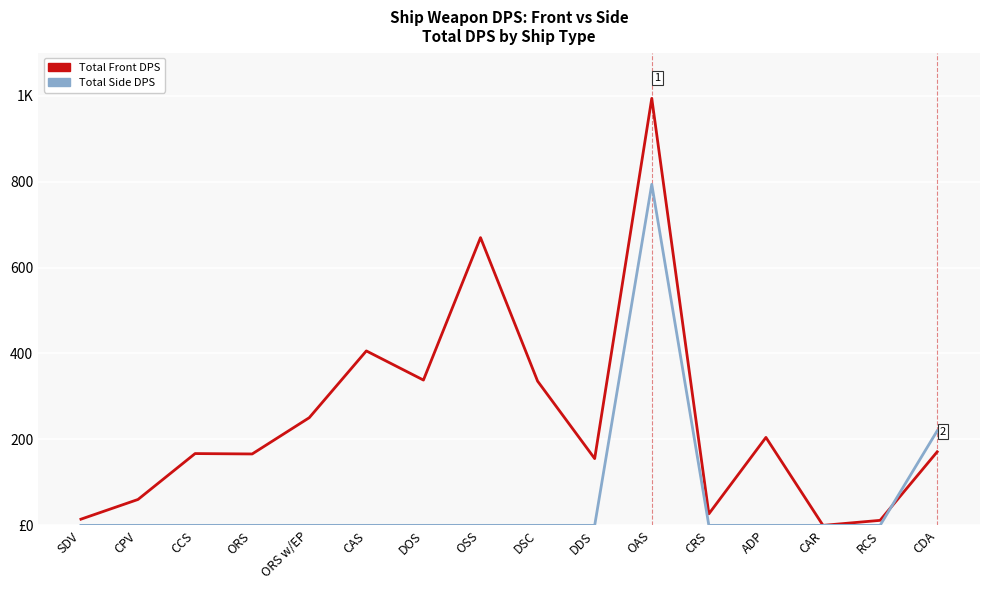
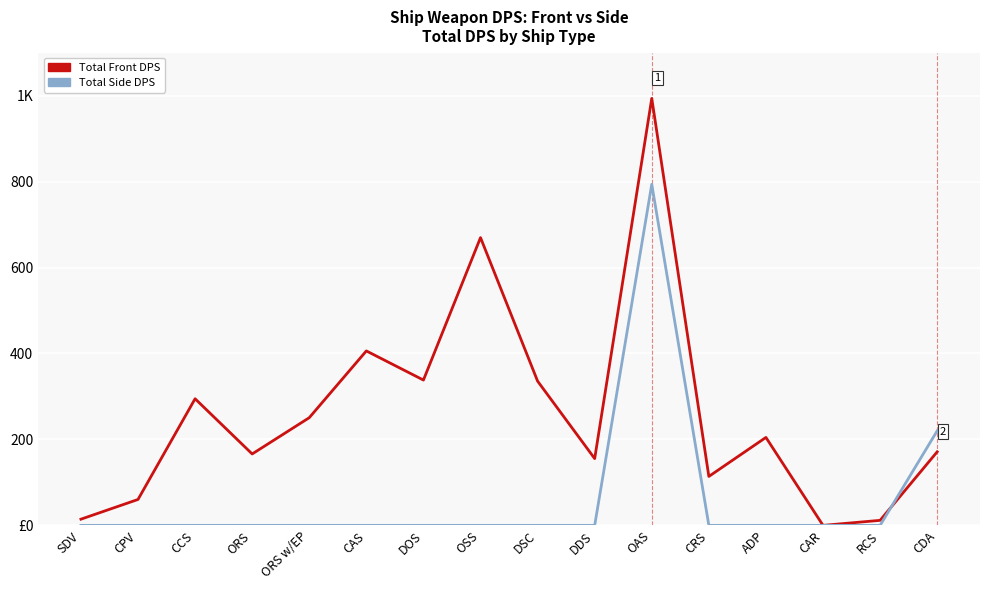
Total Front DPS, CCS: 170 -> 290
Total Front DPS, CRS: 30 -> 110
